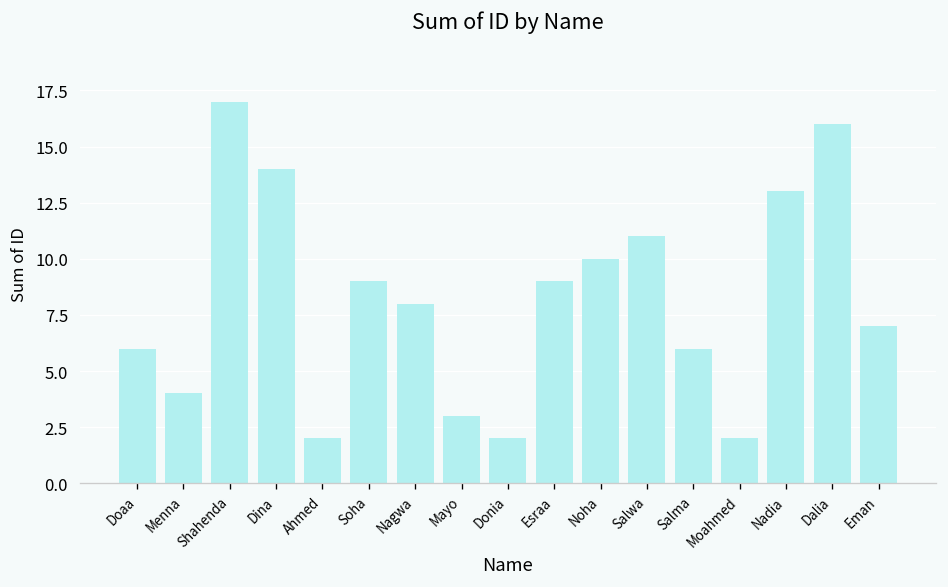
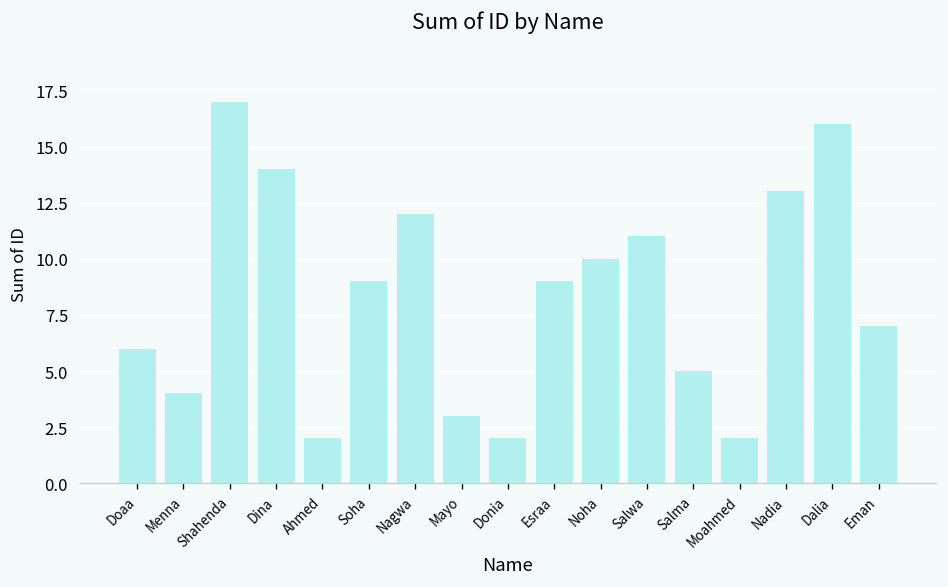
Nagwa: 8 -> 12
Salma: 6 -> 5
